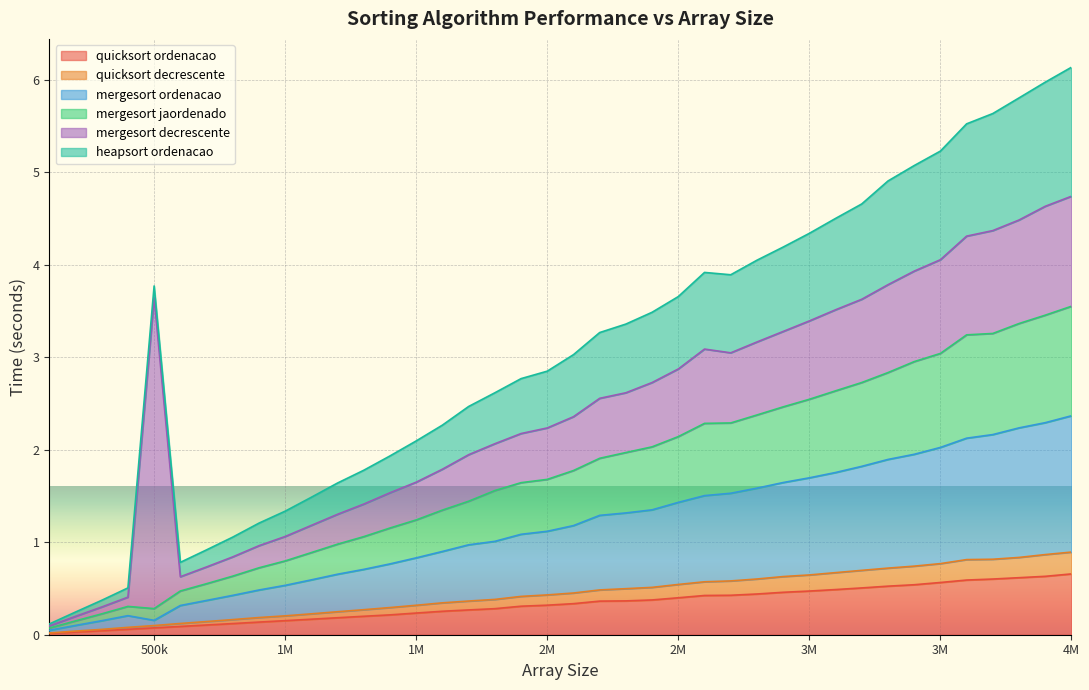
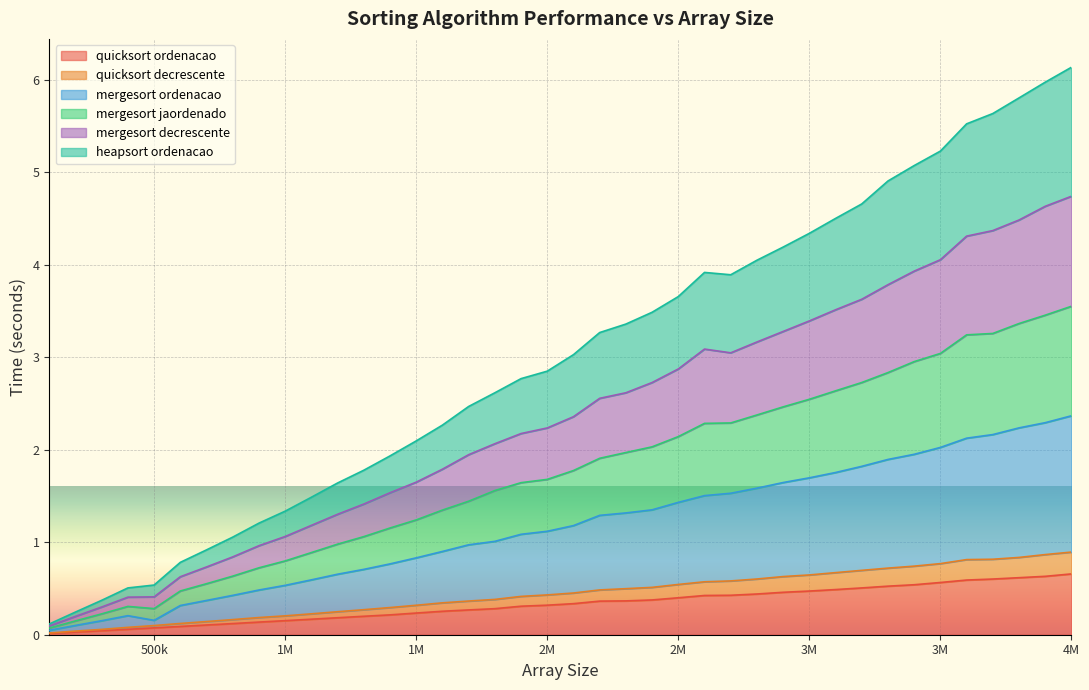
mergesort decrescente, 500k: 3.4 -> 0.1
